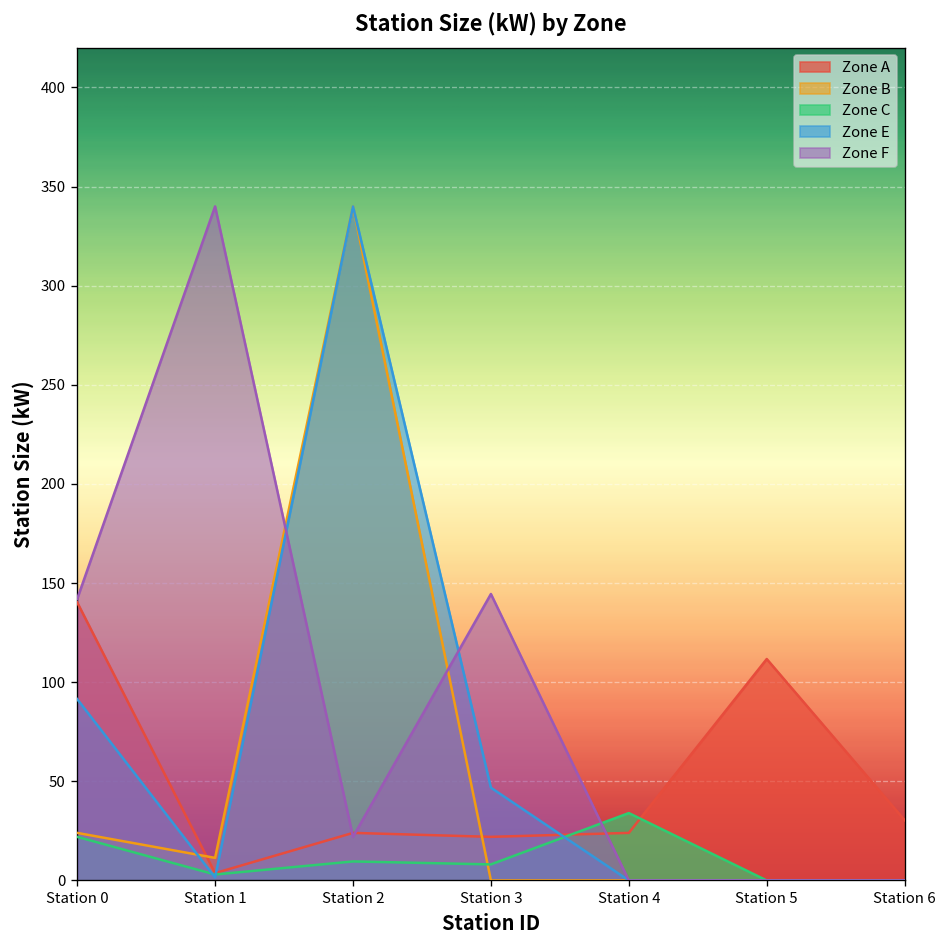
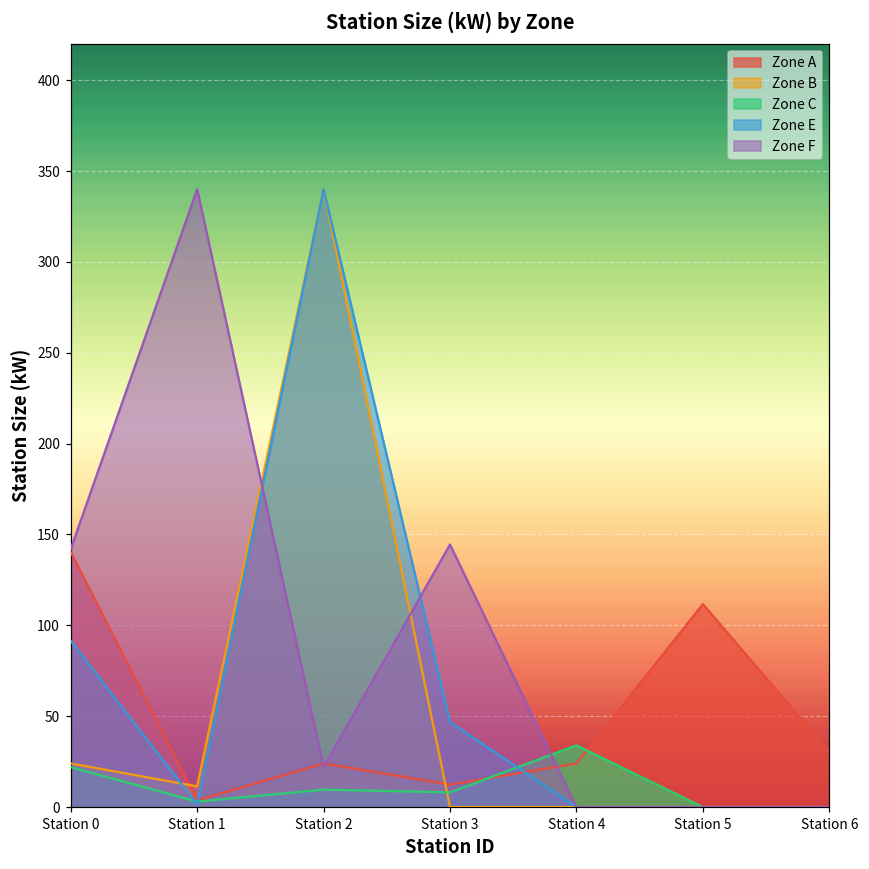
Zone A, Station 3: 22 -> 12
